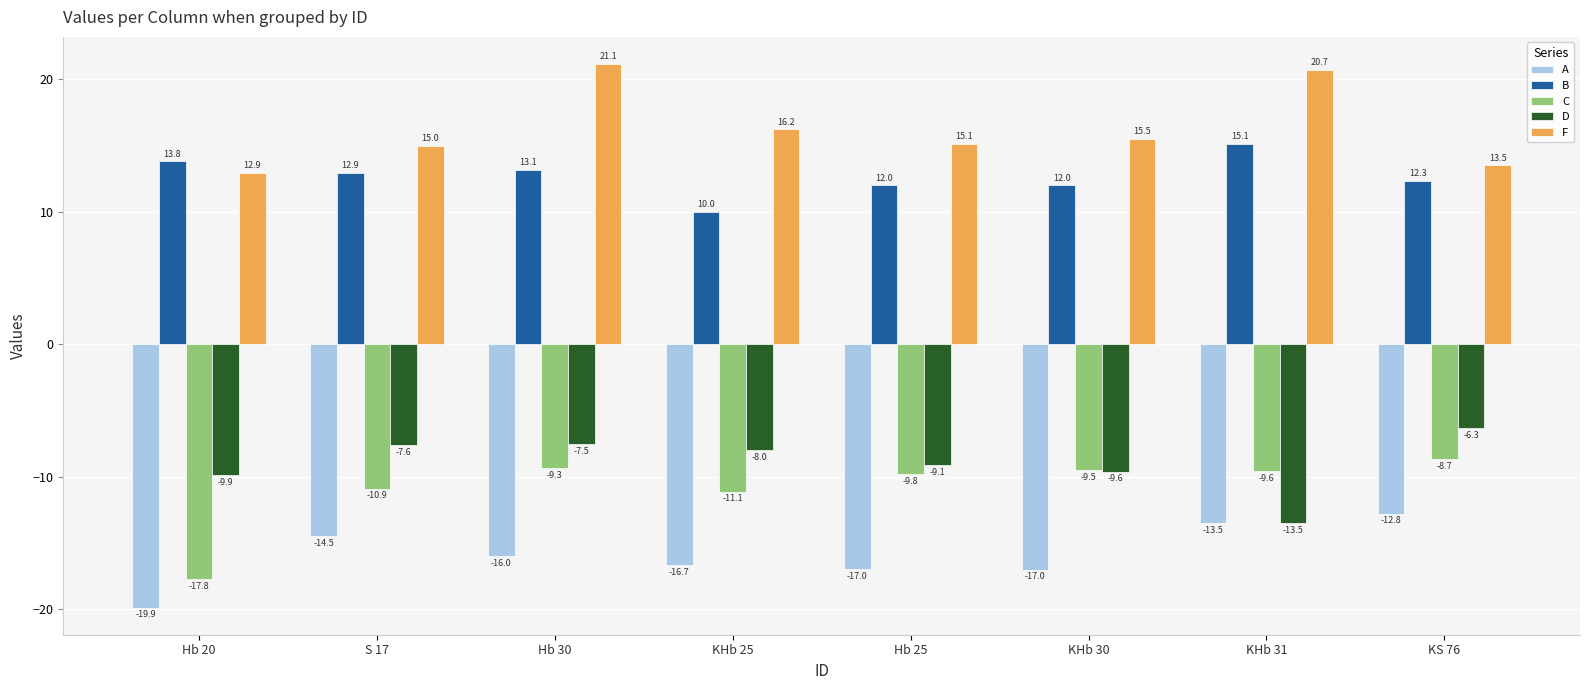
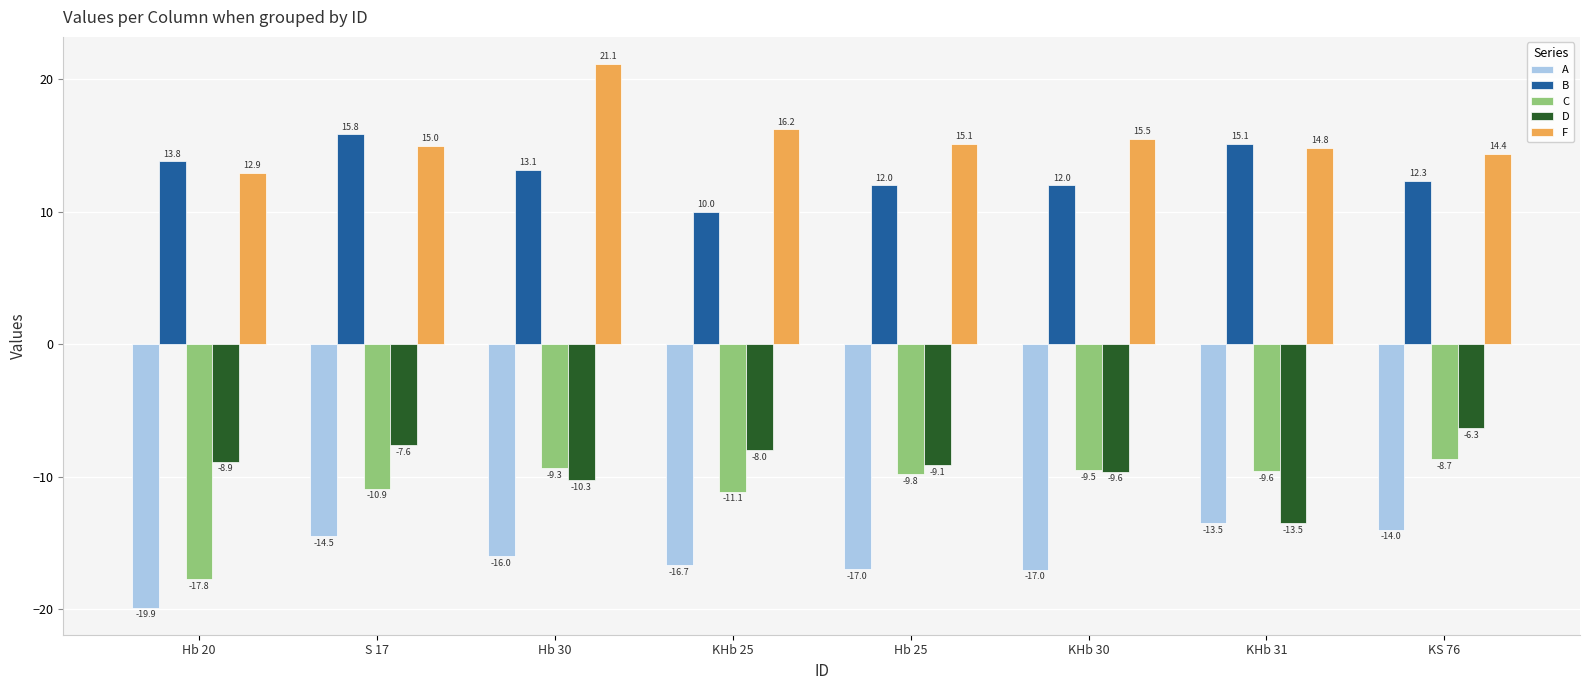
D, Hb 20: -9.9 -> -8.9
B, S 17: 12.9 -> 15.8
D, Hb 30: -7.5 -> -10.3
F, KHb 31: 20.7 -> 14.8
A, KS 76: -12.8 -> -14.0
F, KS 76: 13.5 -> 14.4
